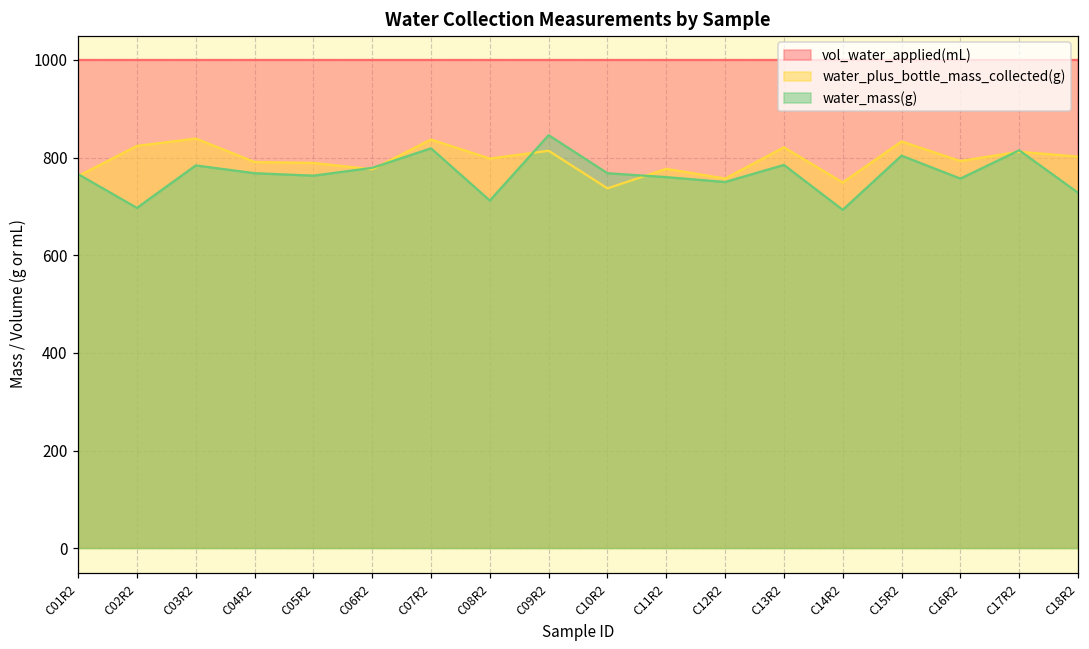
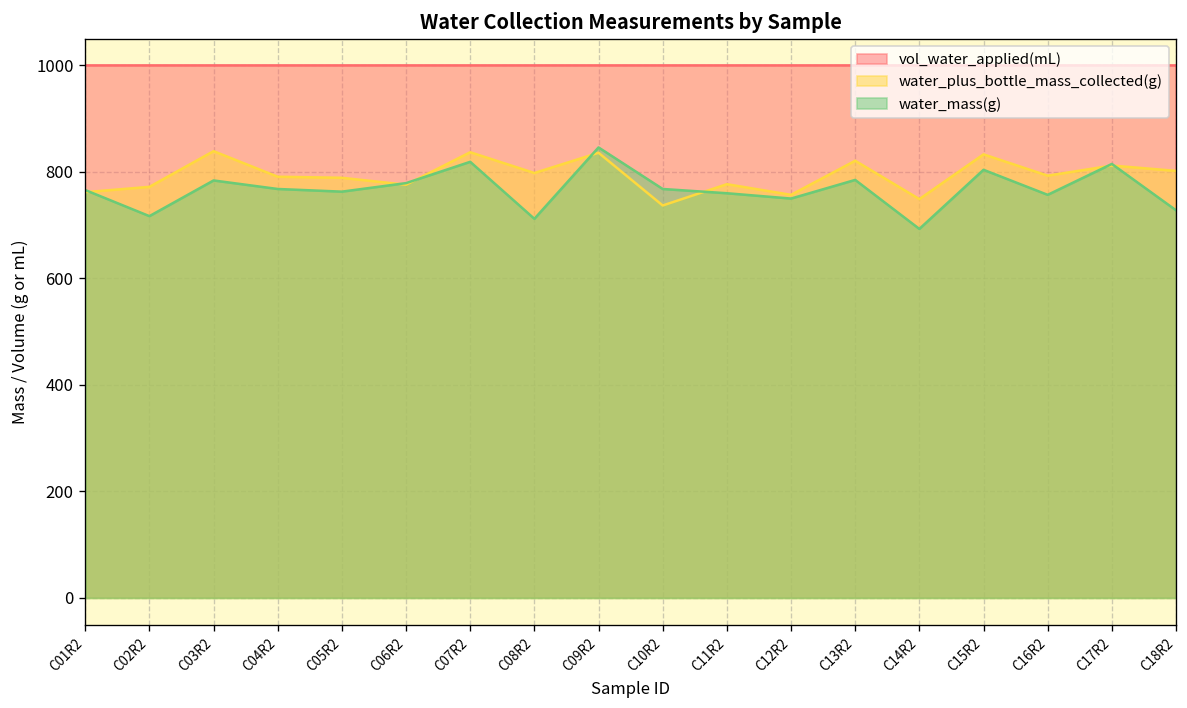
water_plus_bottle_mass_collected(g), C02R2: 820 -> 770
water_mass(g), C02R2: 700 -> 720
water_plus_bottle_mass_collected(g), C09R2: 810 -> 840
